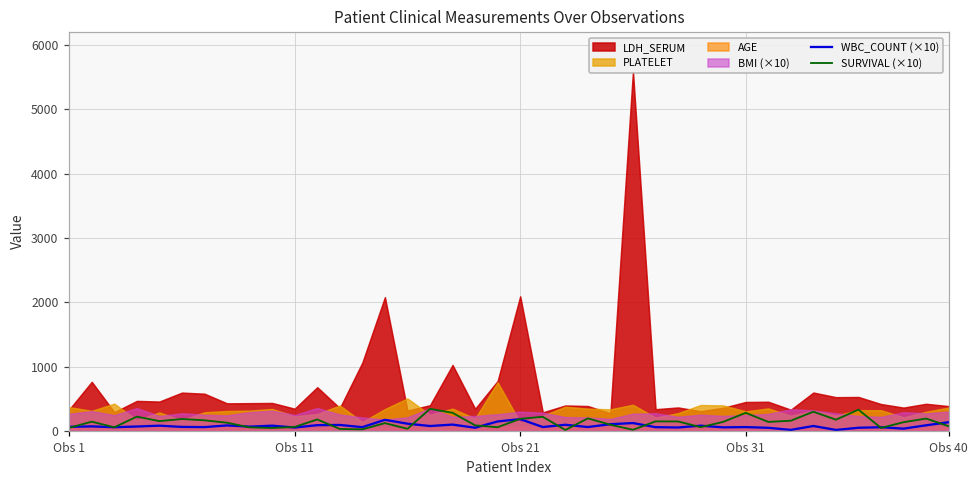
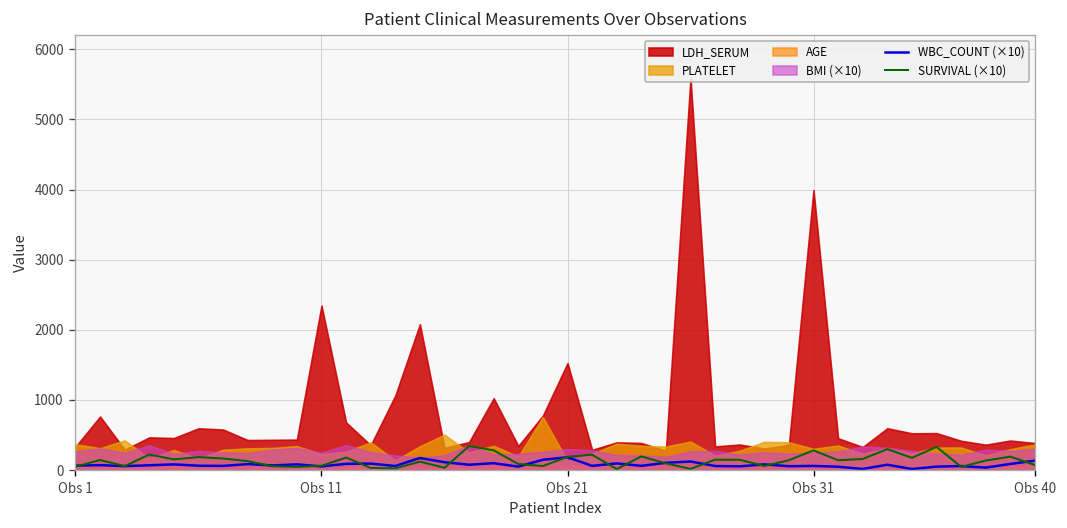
LDH_SERUM, Obs 11: 300 -> 2300
LDH_SERUM, Obs 21: 2100 -> 1500
LDH_SERUM, Obs 31: 400 -> 4000
